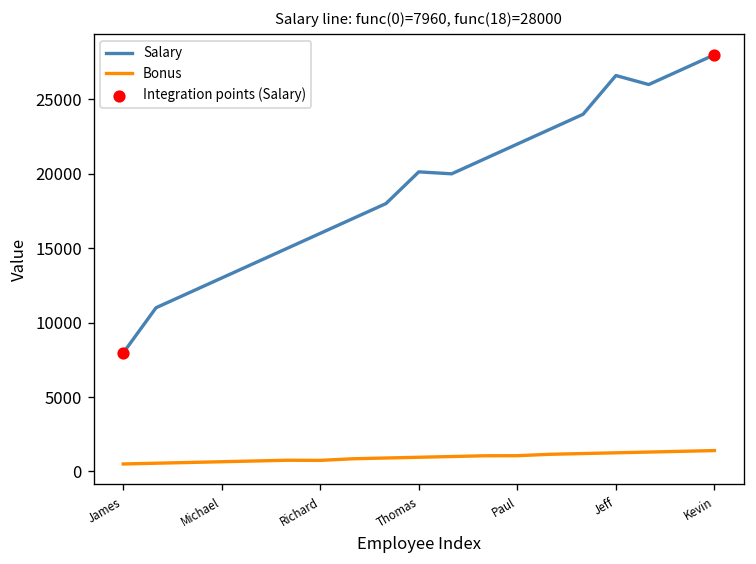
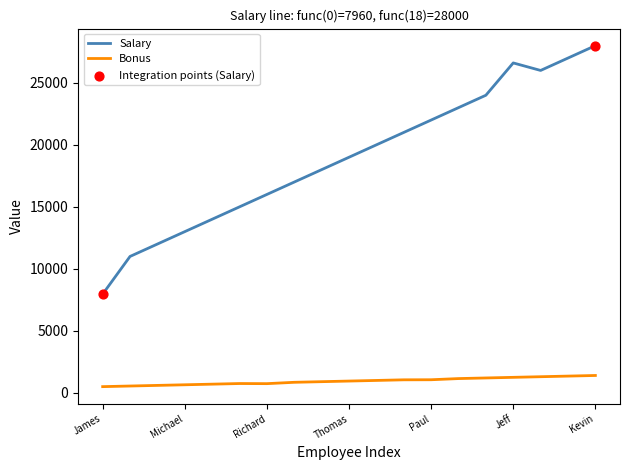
Salary, Thomas: 20100 -> 19000
